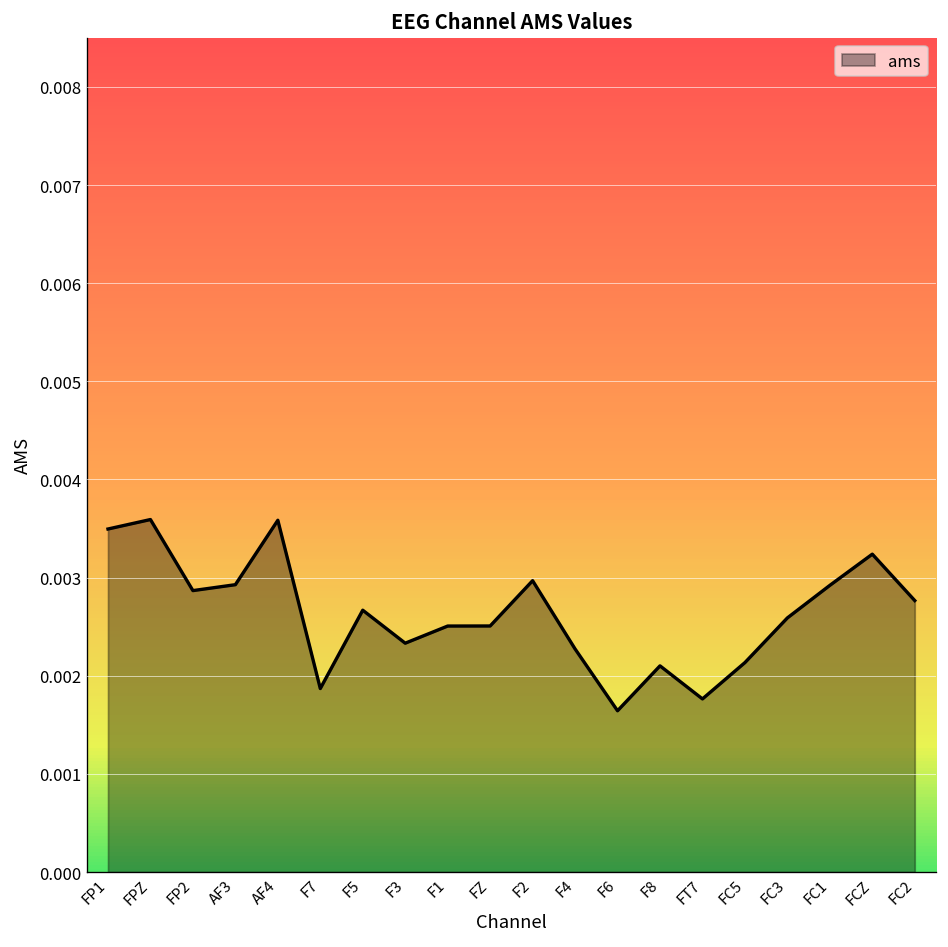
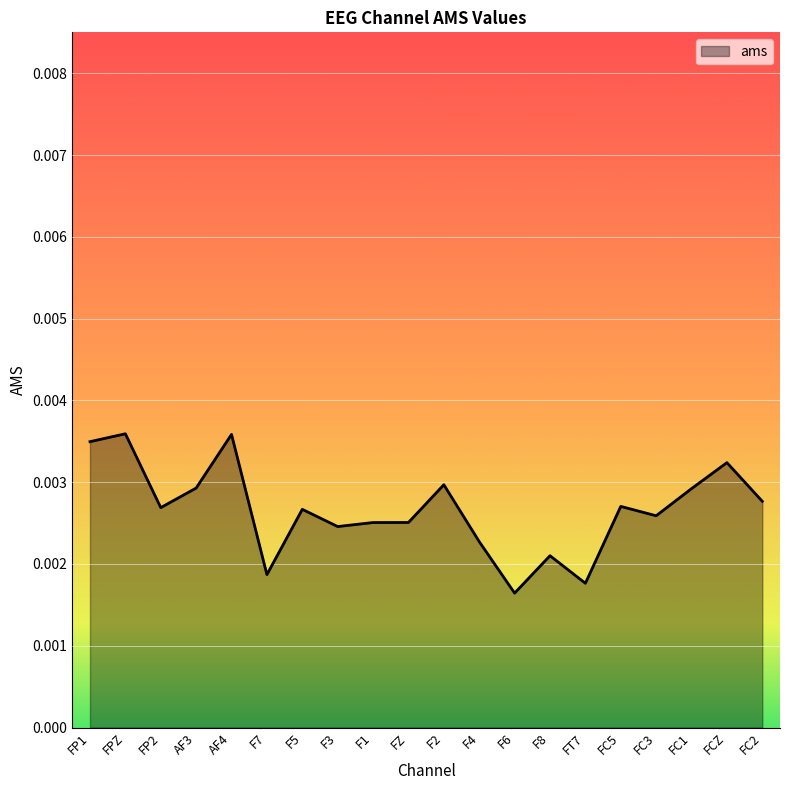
FP2: 0.0029 -> 0.0027
F3: 0.0023 -> 0.0025
FC5: 0.0021 -> 0.0027
